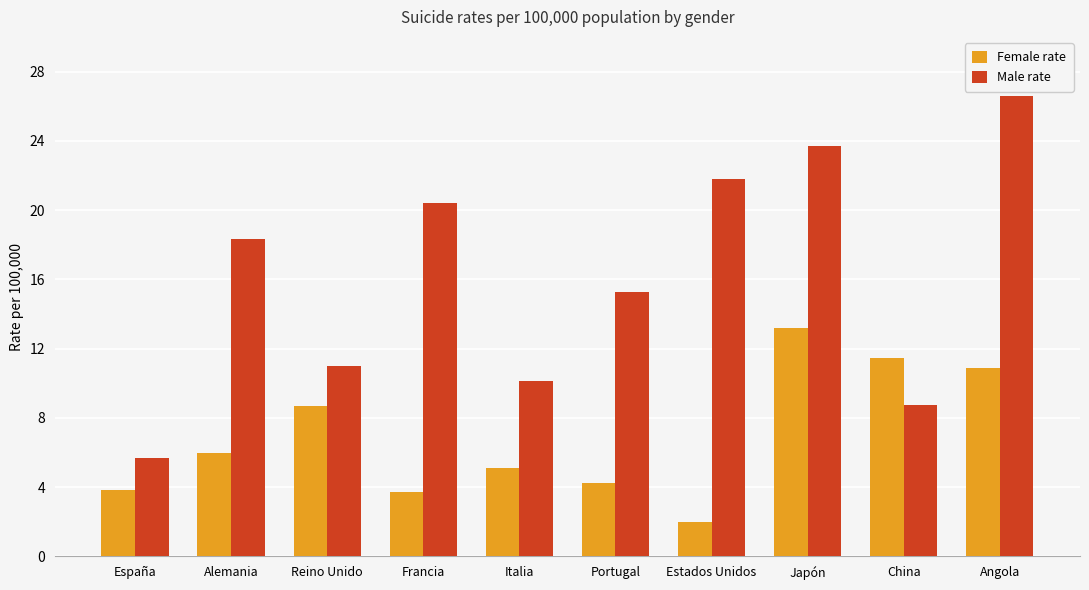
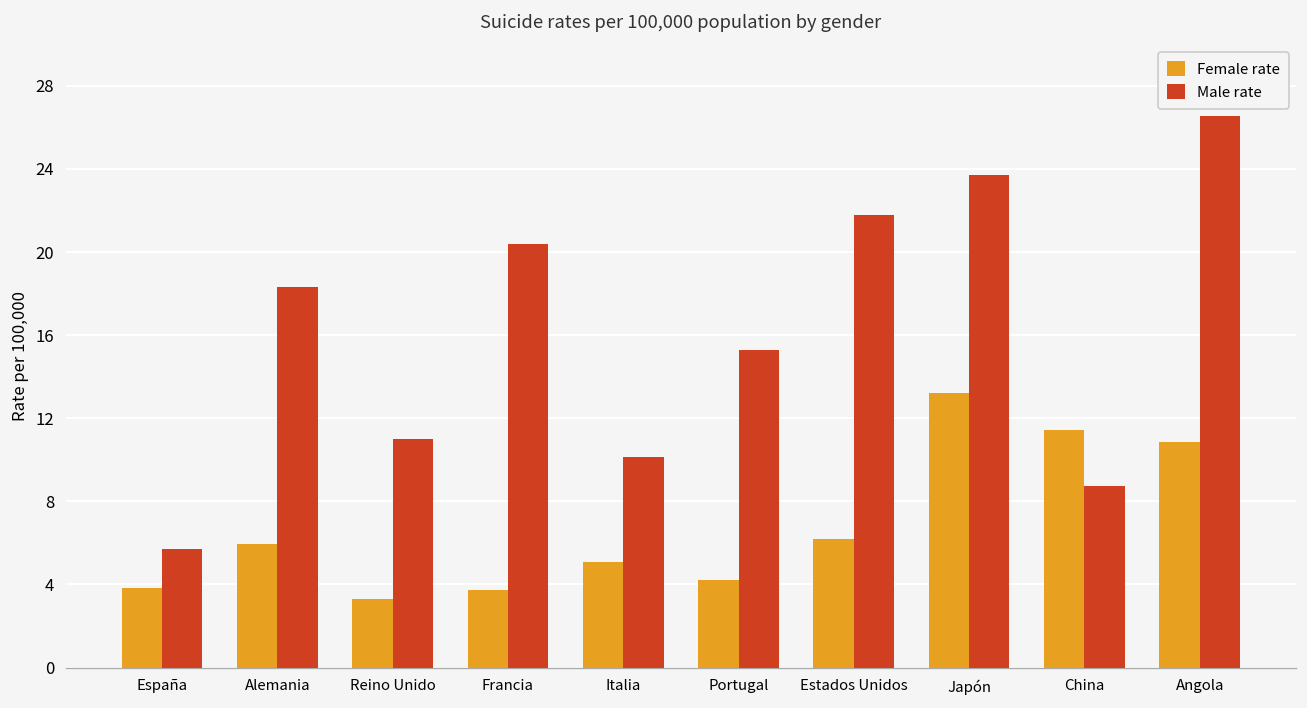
Female rate, Reino Unido: 8.7 -> 3.3
Female rate, Estados Unidos: 2.0 -> 6.2
